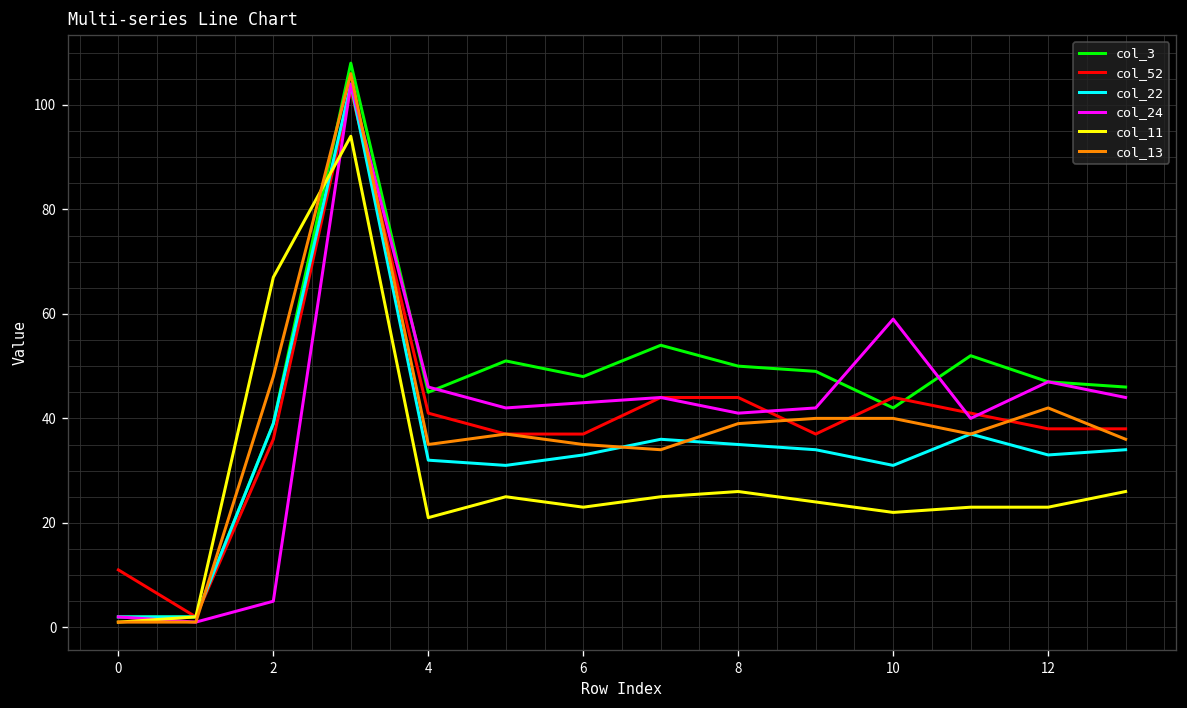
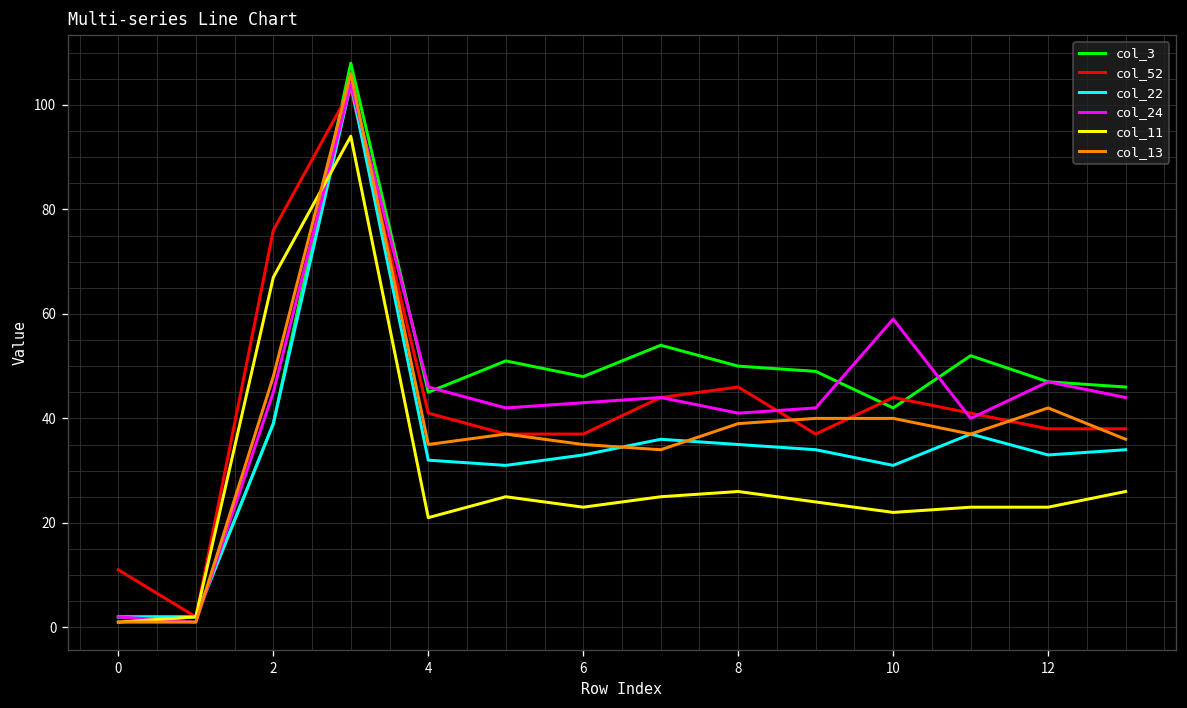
col_52, 2: 36 -> 76
col_24, 2: 5 -> 45
col_52, 8: 44 -> 46
